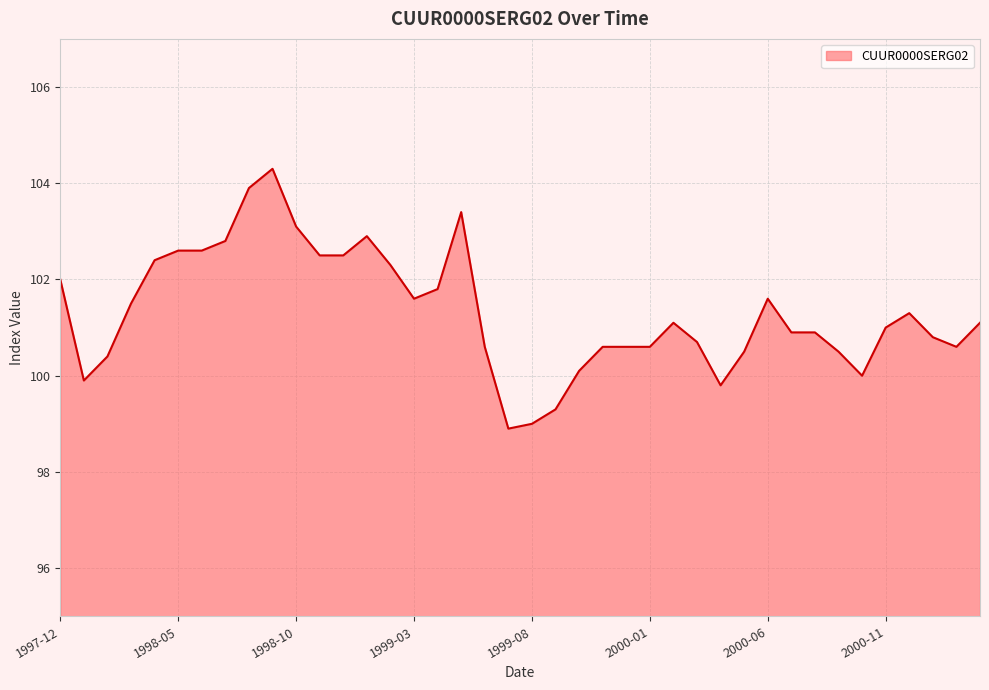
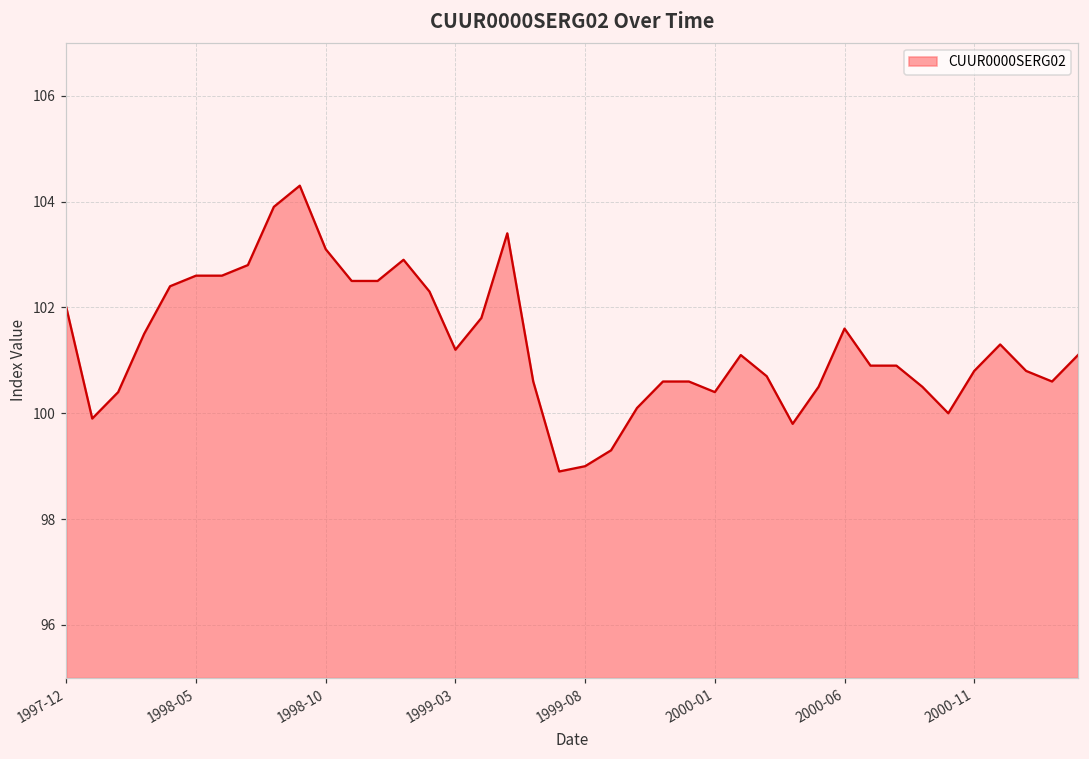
1999-03: 101.6 -> 101.2
2000-01: 100.6 -> 100.4
2000-11: 101.0 -> 100.8
